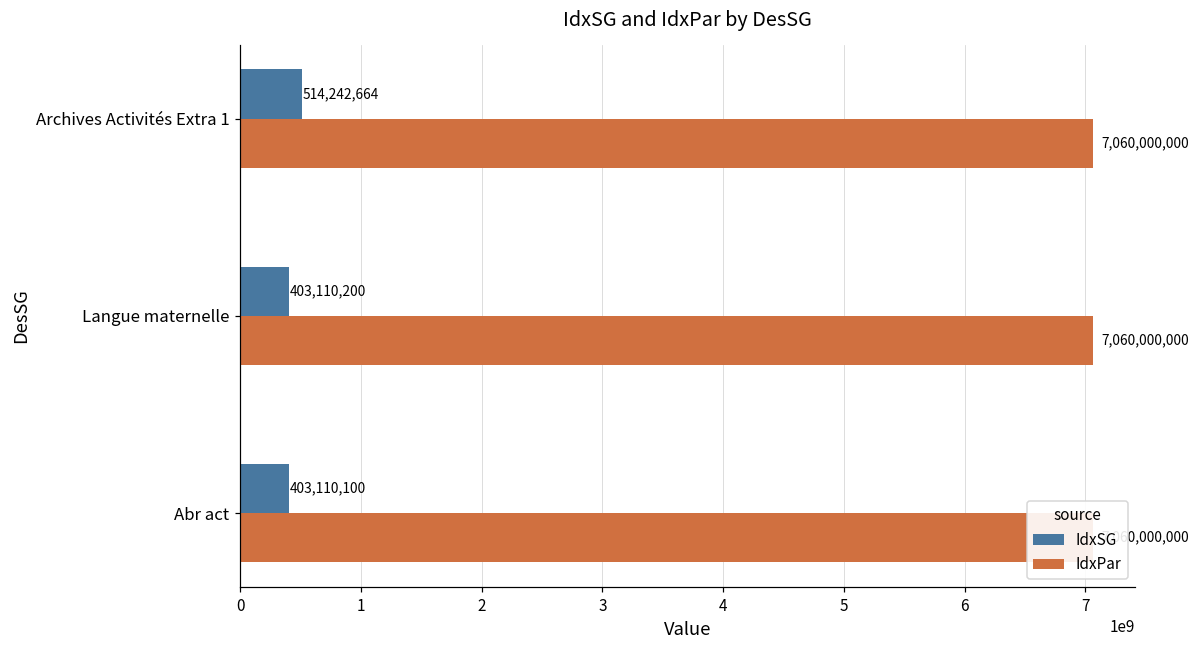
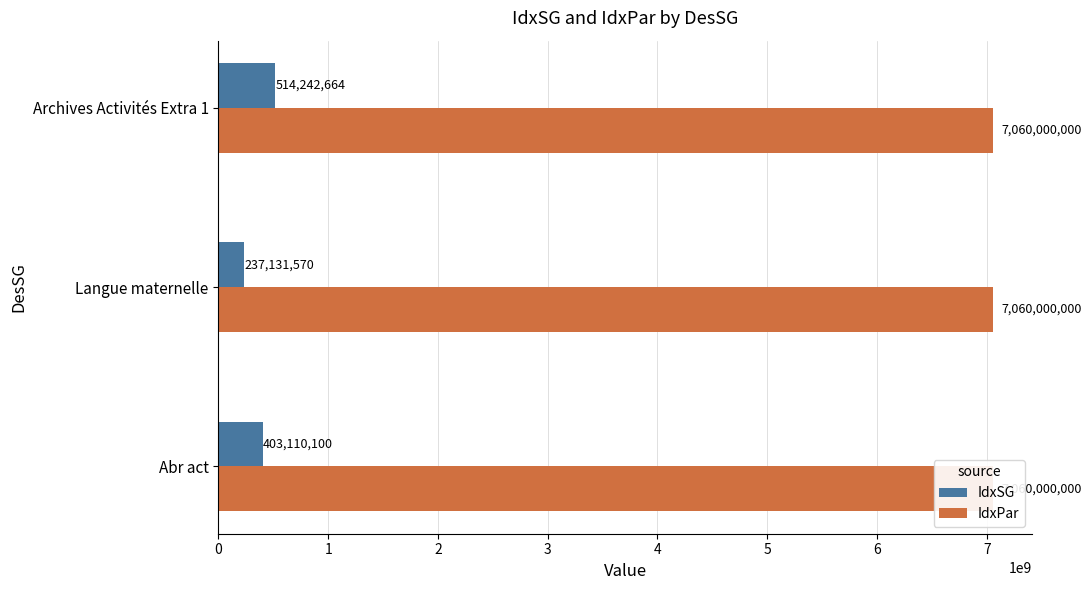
IdxSG, Langue maternelle: 403,110,200 -> 237,131,570
